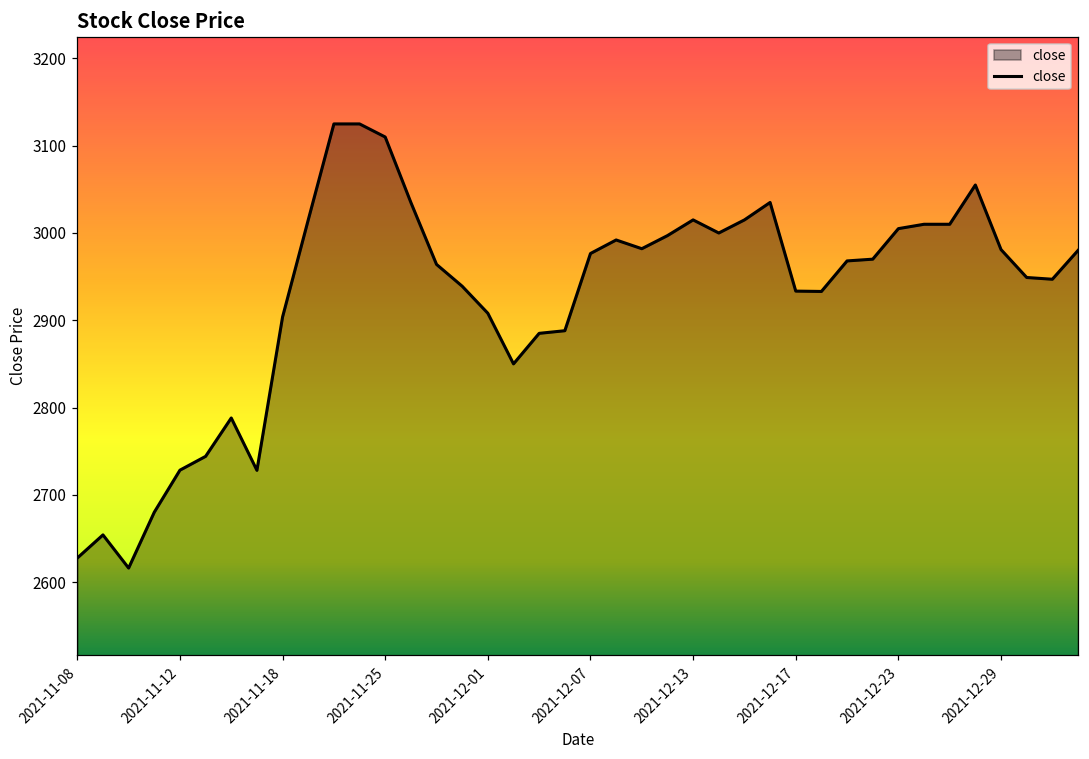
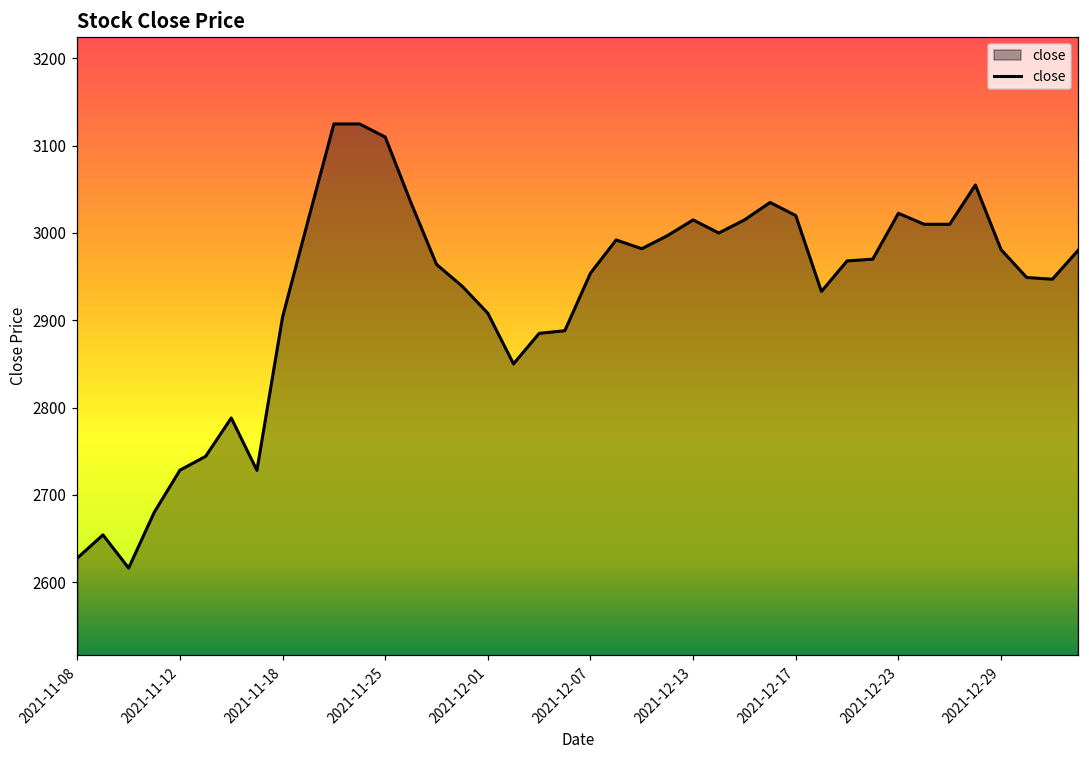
2021-12-07: 2980 -> 2950
2021-12-17: 2930 -> 3020
2021-12-23: 3010 -> 3020
